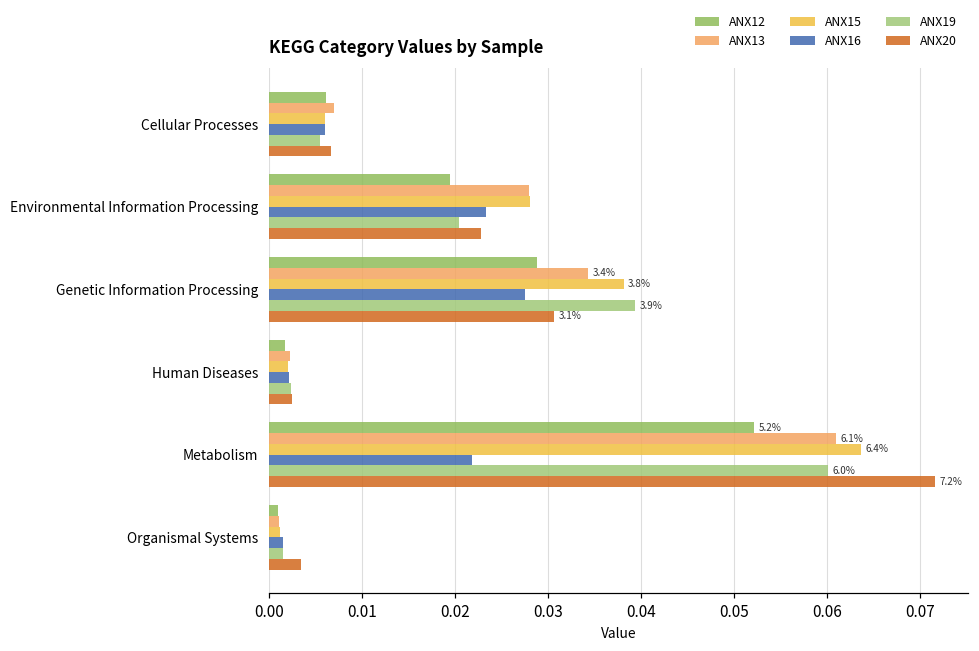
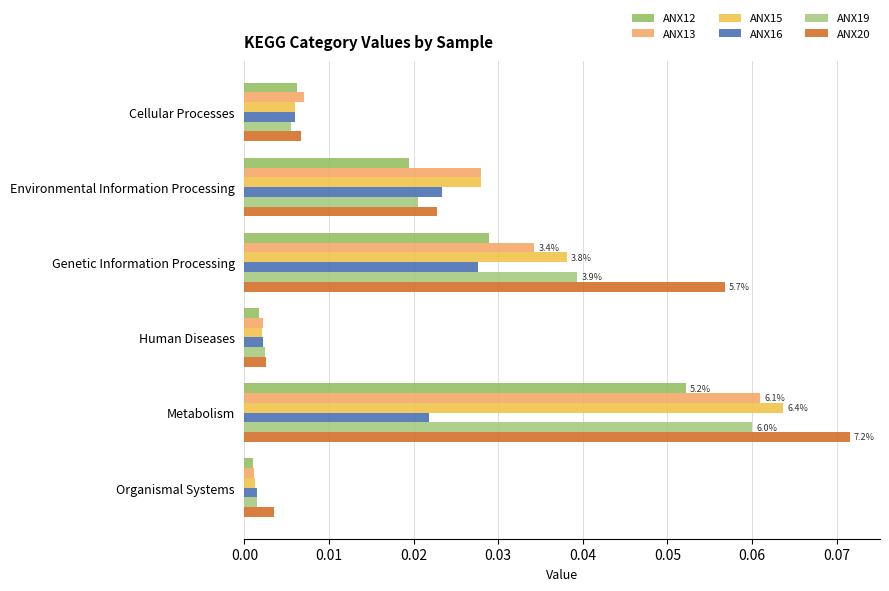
ANX20, Genetic Information Processing: 3.1% -> 5.7%
